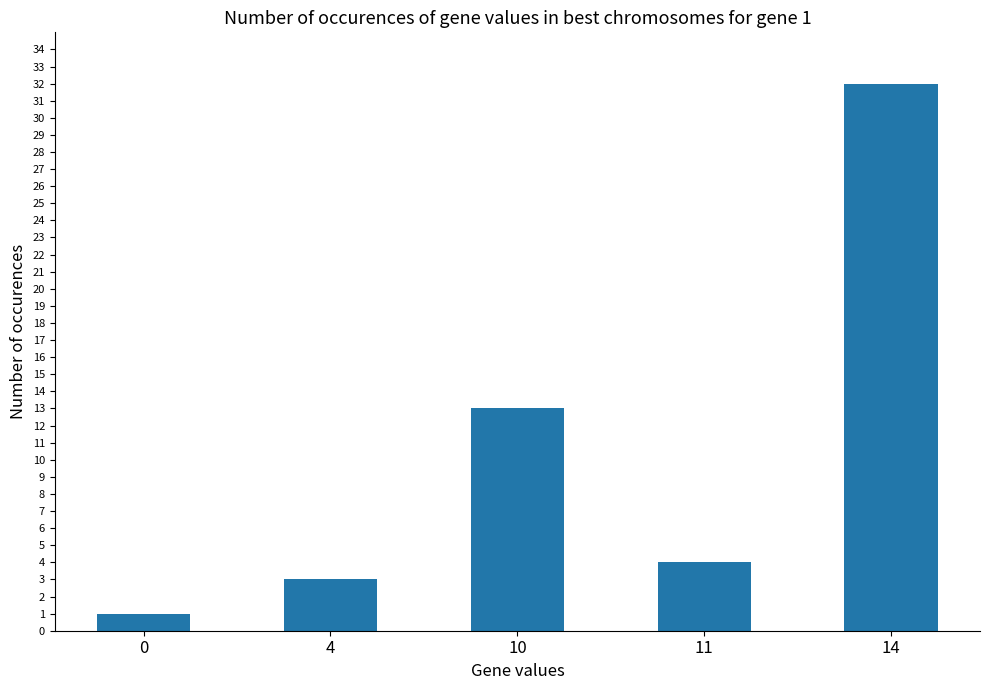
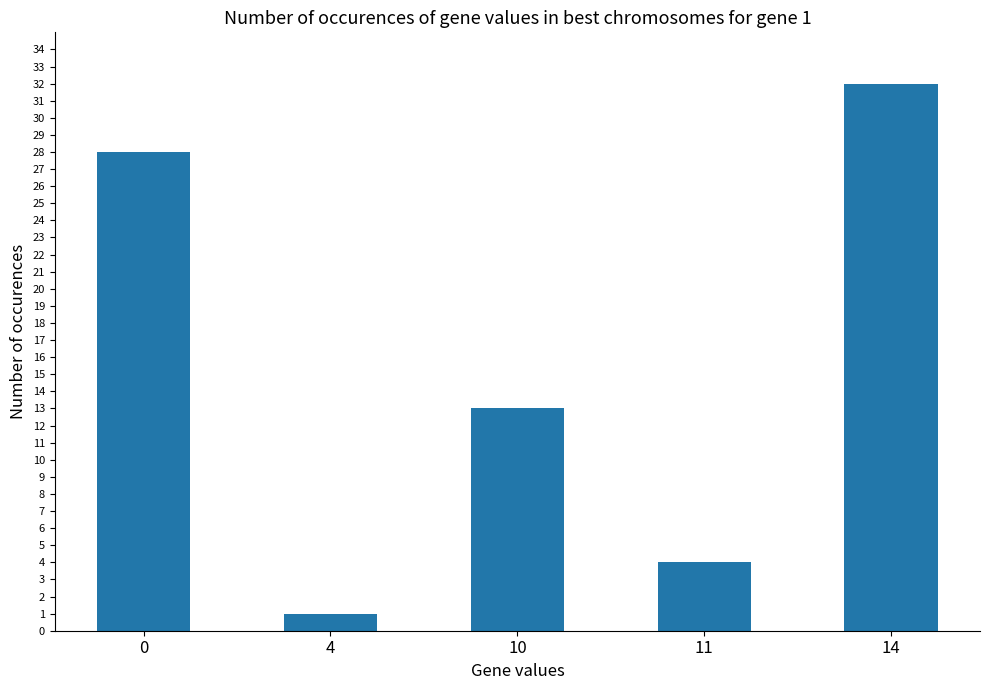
0: 1 -> 28
4: 3 -> 1
